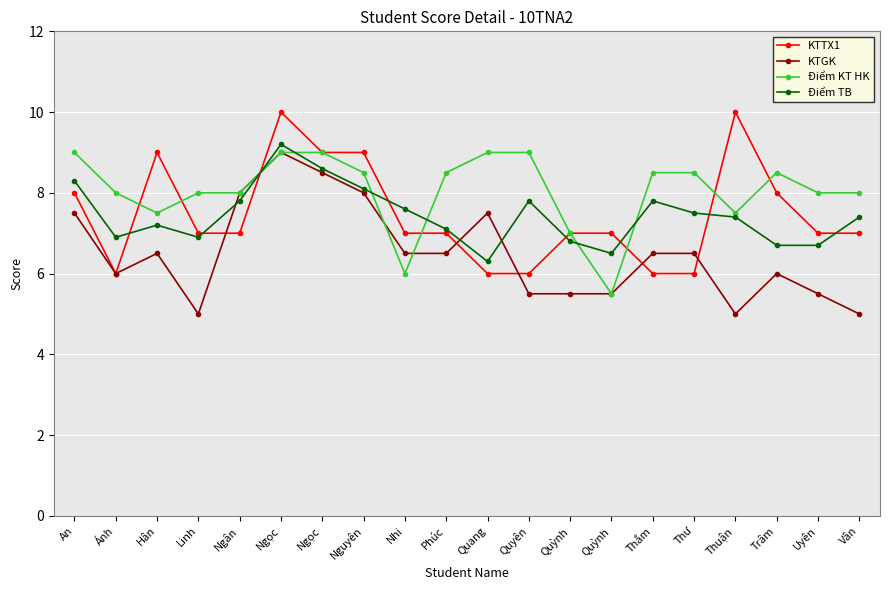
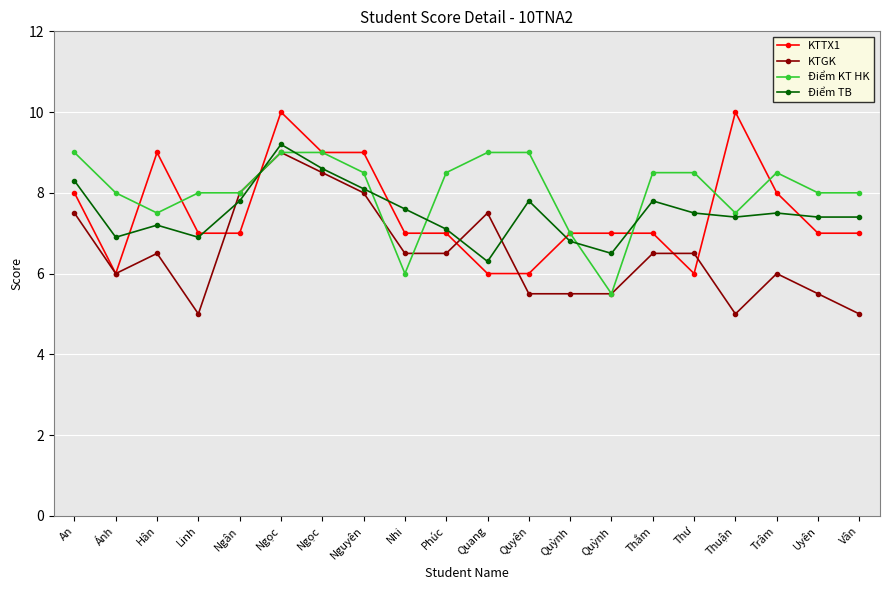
KTTX1, Thắm: 6 -> 7
Điểm TB, Trâm: 6.7 -> 7.5
Điểm TB, Uyên: 6.7 -> 7.4
